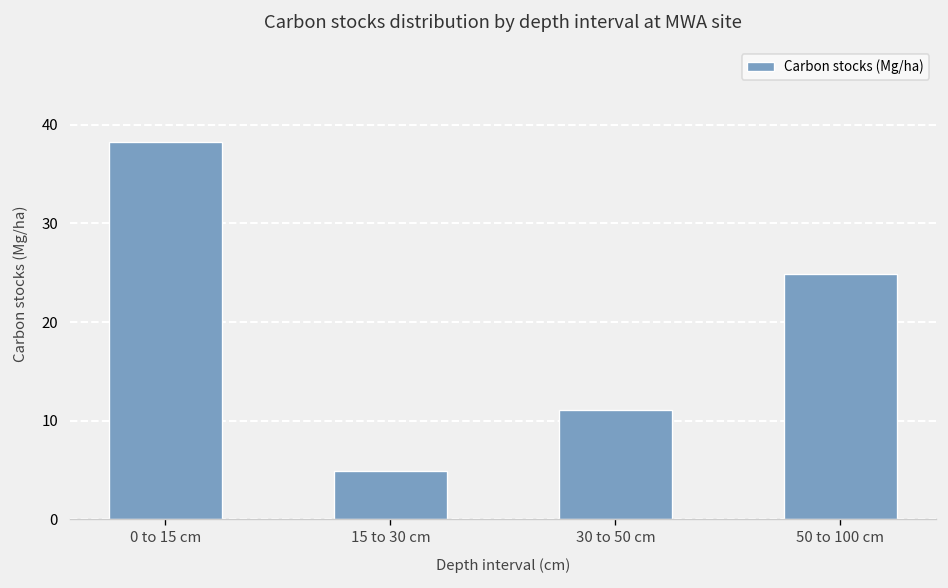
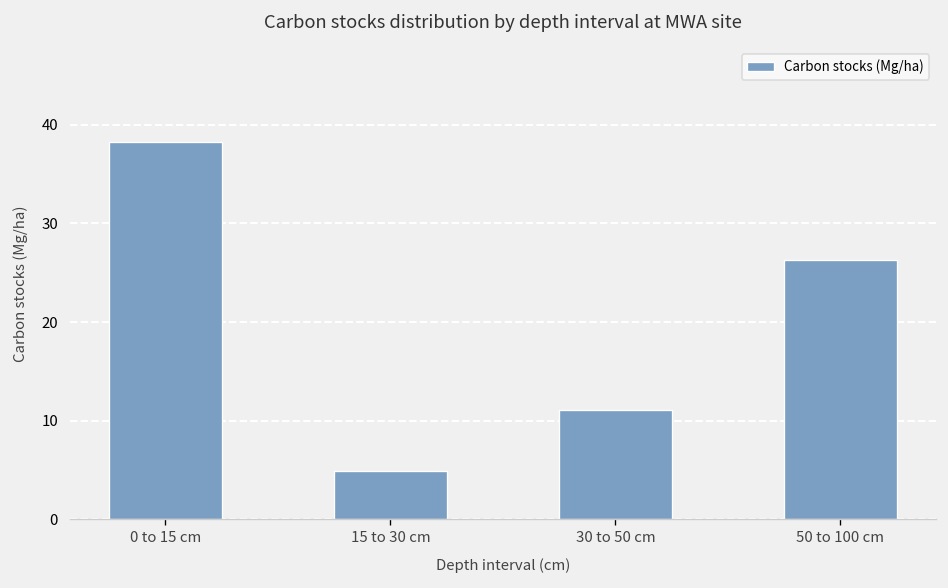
50 to 100 cm: 25 -> 26
